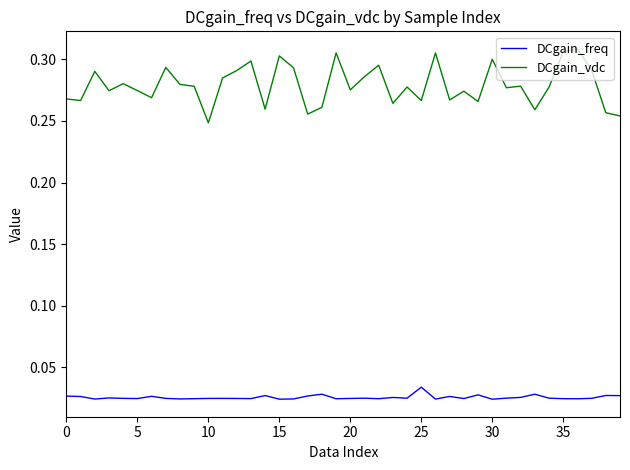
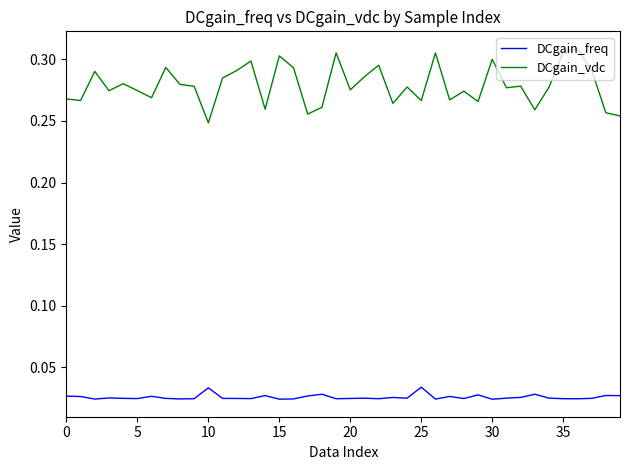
DCgain_freq, 10: 0.025 -> 0.033
